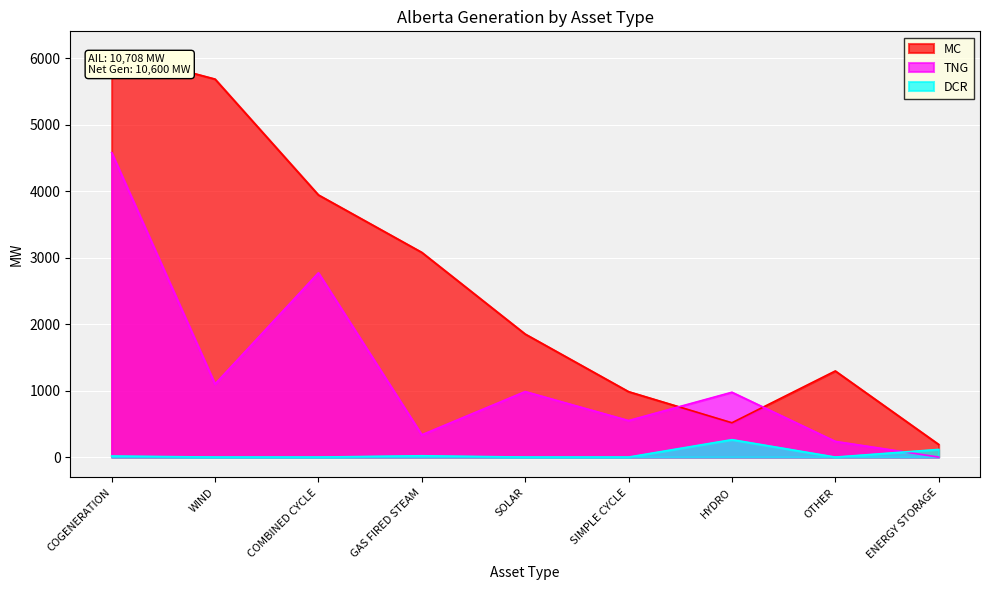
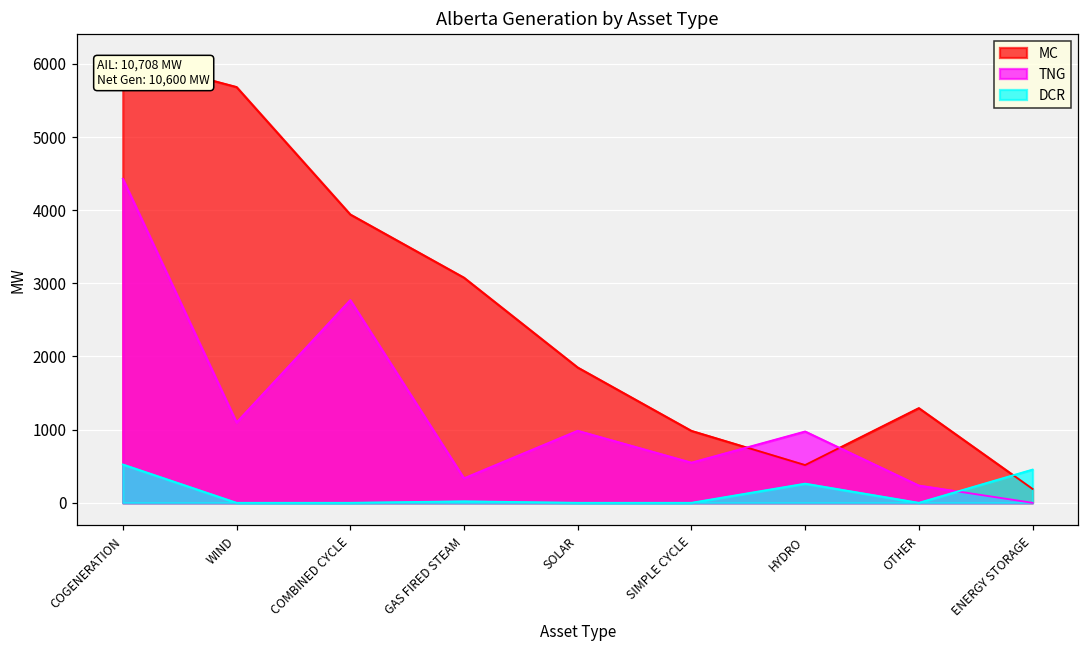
TNG, COGENERATION: 4600 -> 4400
DCR, COGENERATION: 0 -> 500
DCR, ENERGY STORAGE: 100 -> 500
